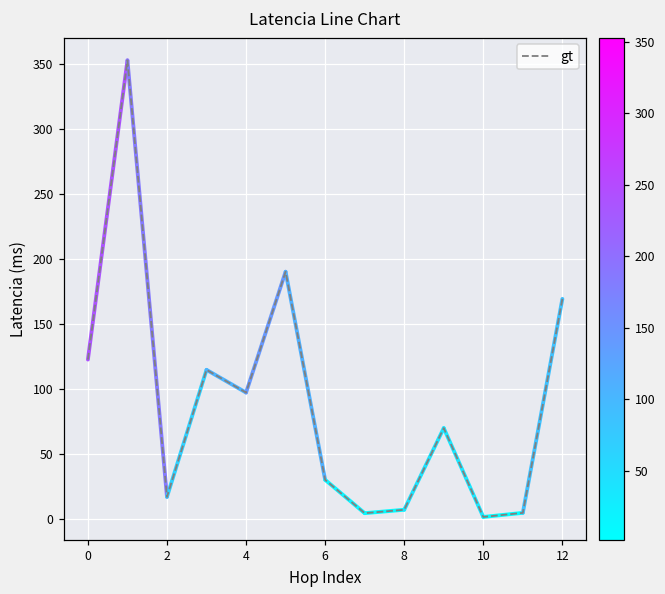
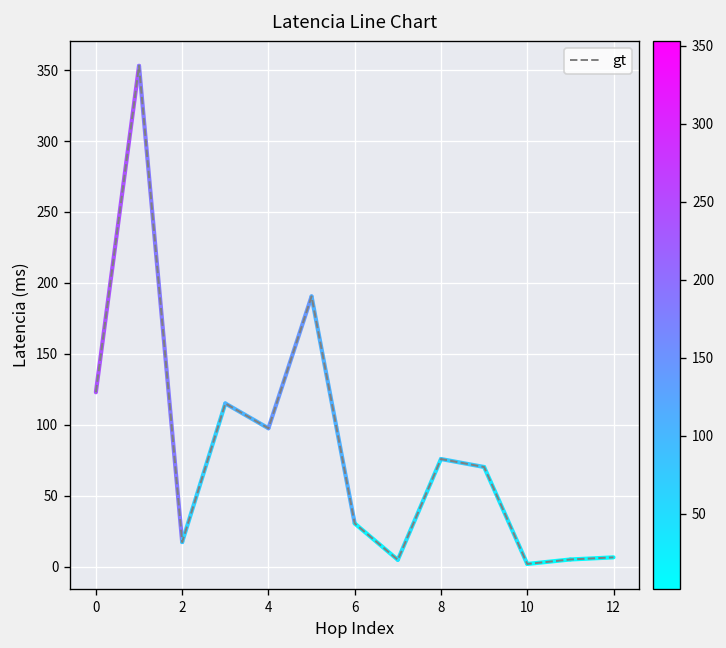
gt, 8: 7 -> 76
gt, 12: 170 -> 7
